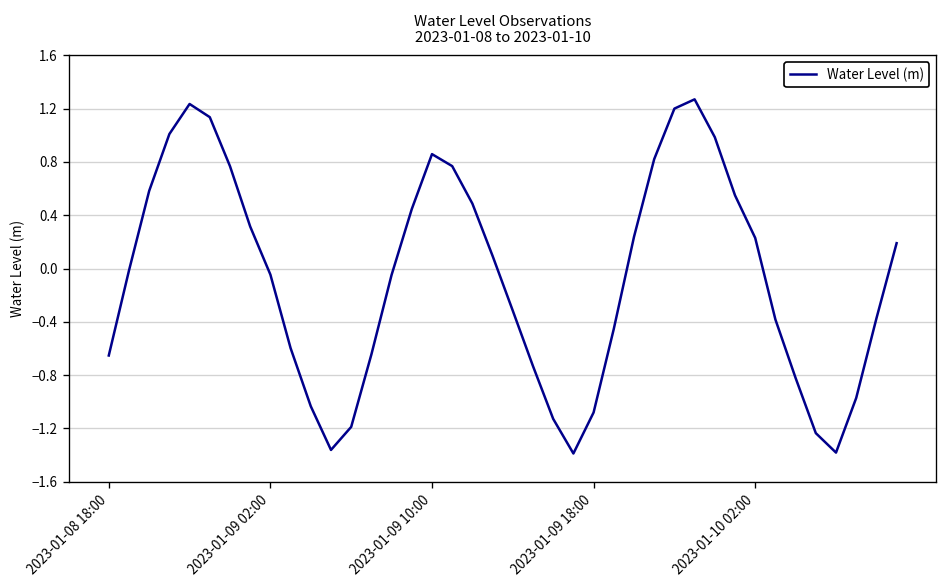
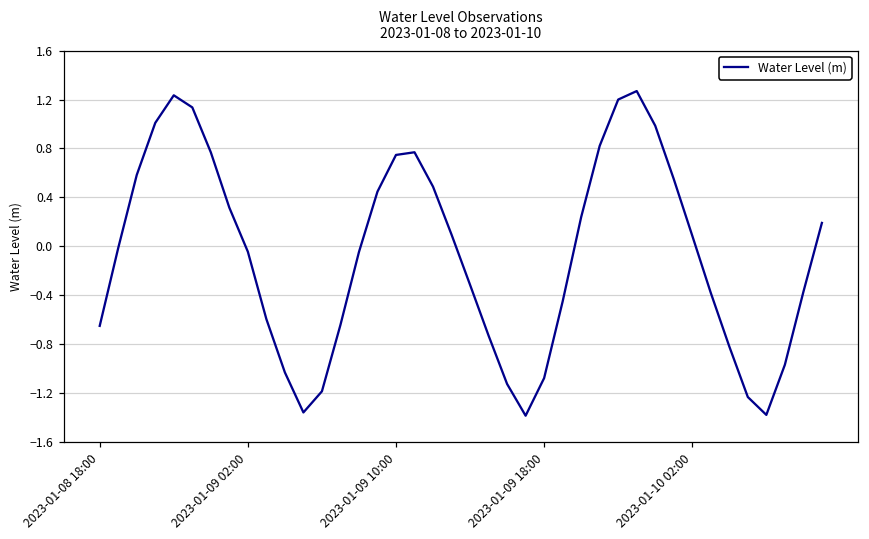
2023-01-09 10:00: 0.86 -> 0.75
2023-01-10 02:00: 0.23 -> 0.09
